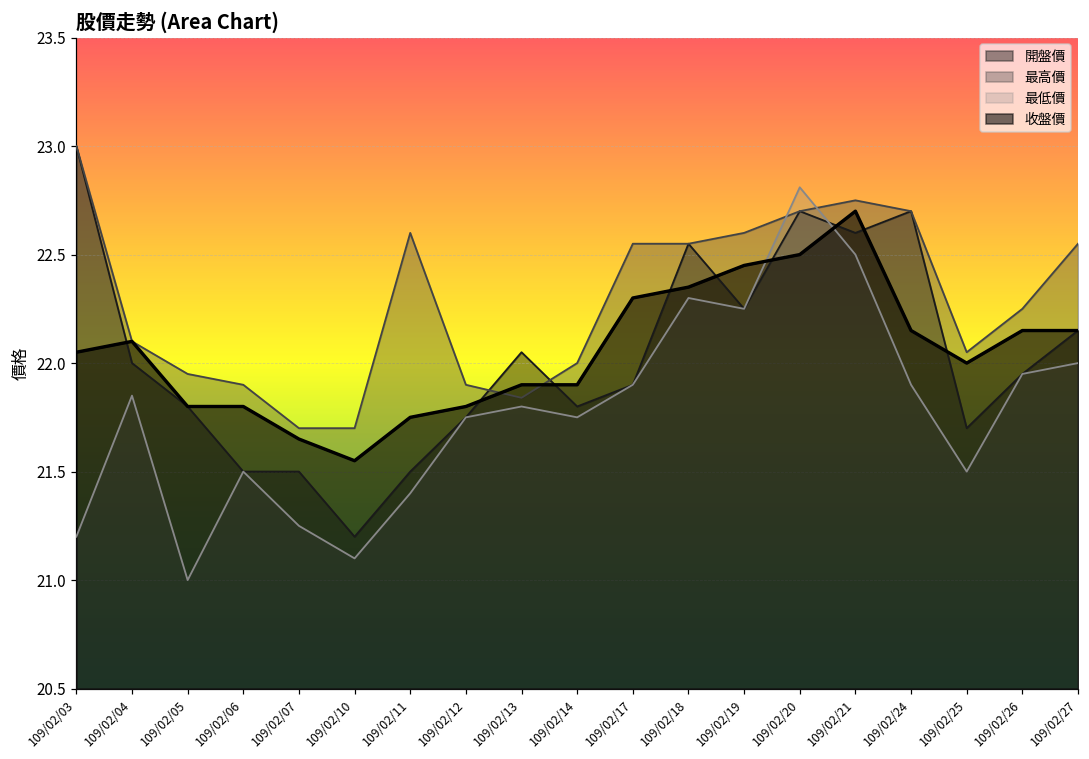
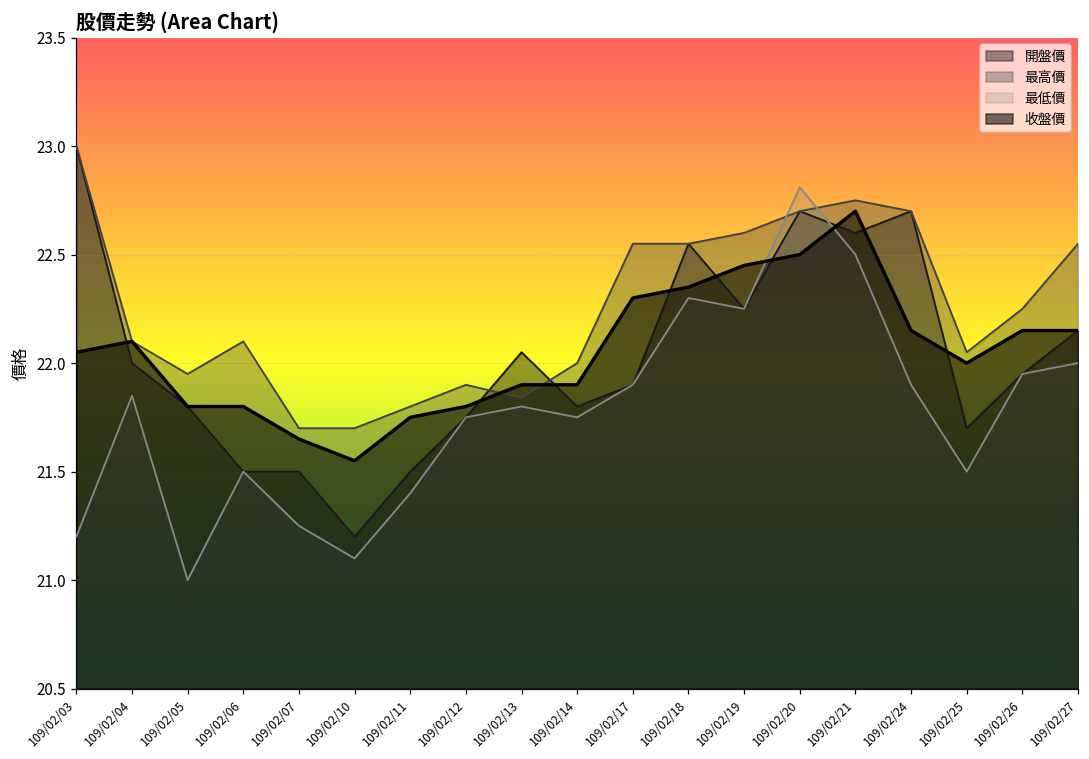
最高價, 109/02/06: 21.9 -> 22.1
最高價, 109/02/11: 22.6 -> 21.8
